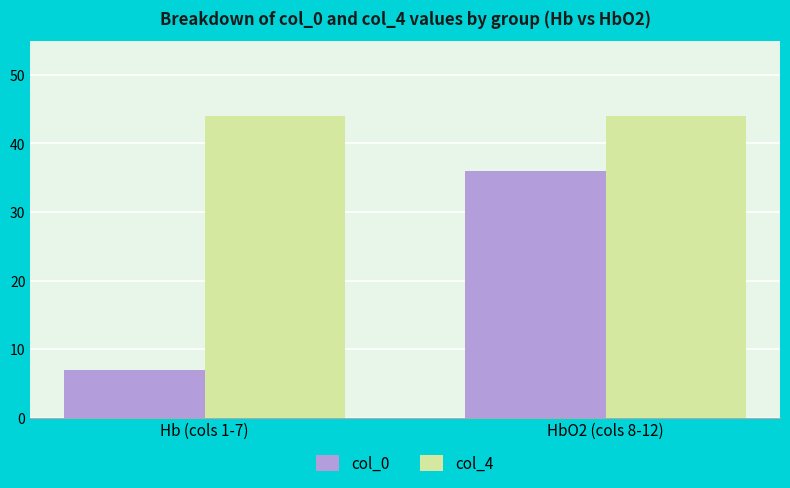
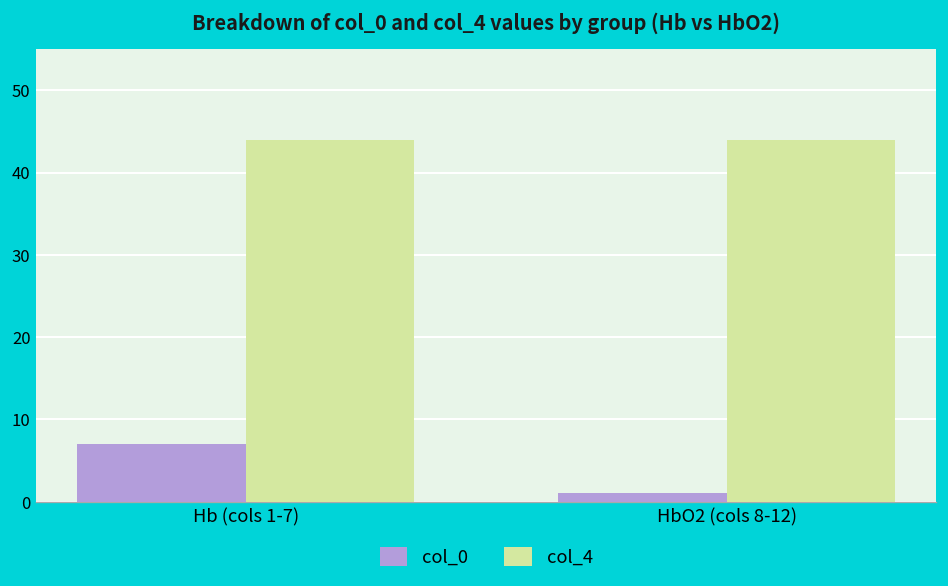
col_0, HbO2 (cols 8-12): 36 -> 1
